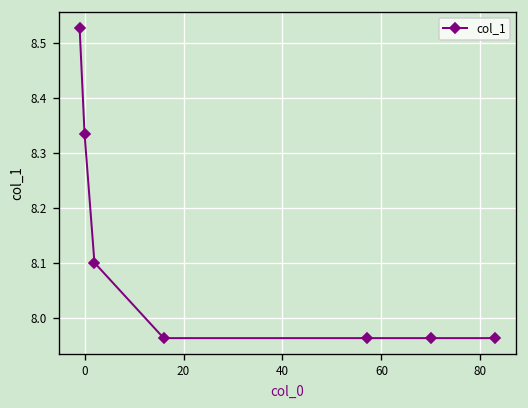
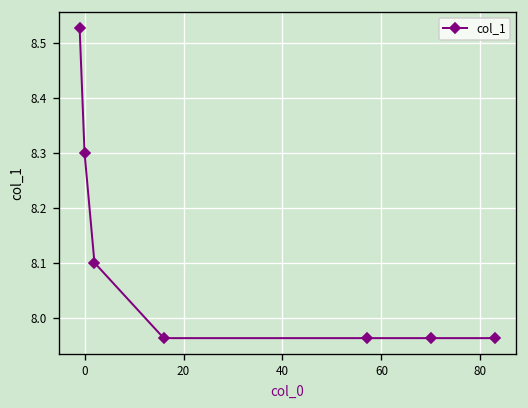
0: 8.33 -> 8.30
